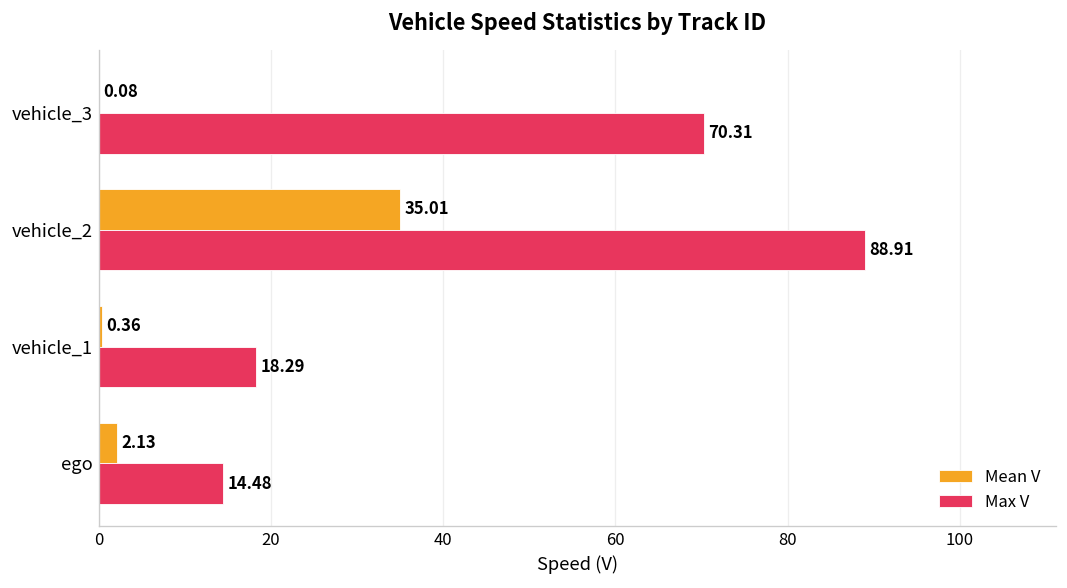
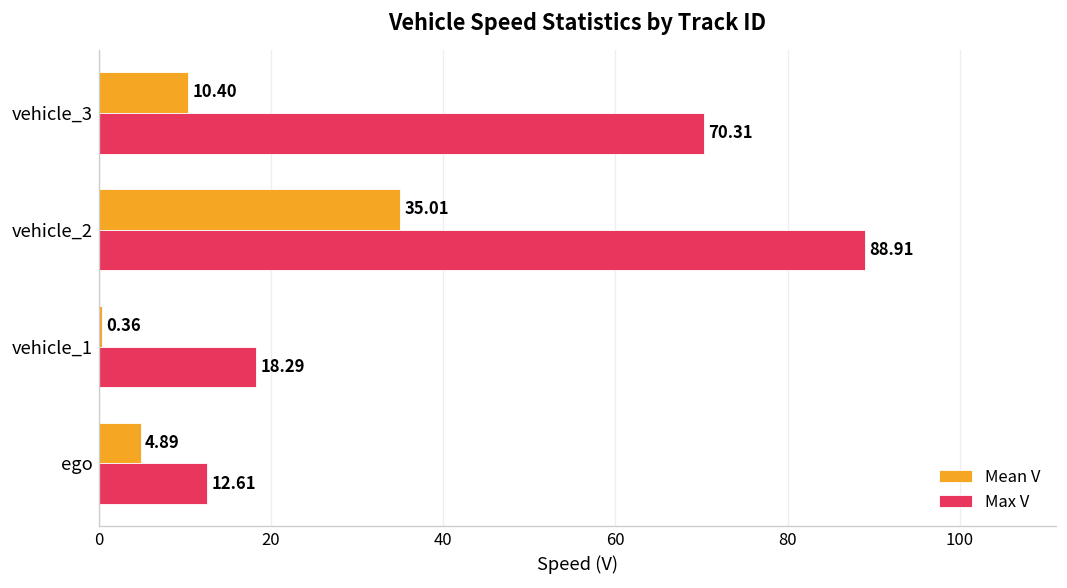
Mean V, vehicle_3: 0.08 -> 10.40
Mean V, ego: 2.13 -> 4.89
Max V, ego: 14.48 -> 12.61
